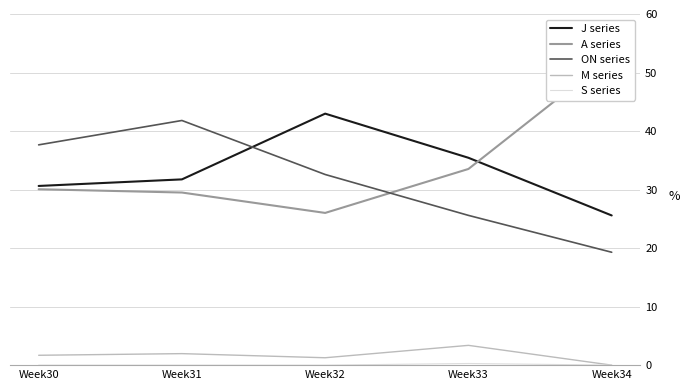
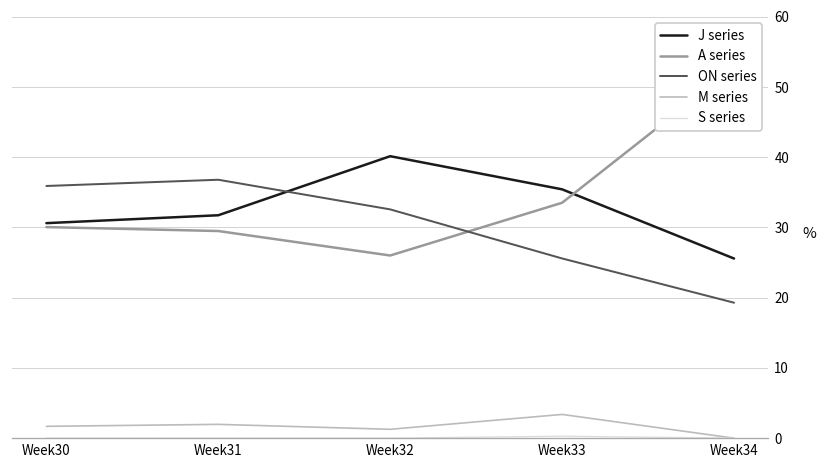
ON series, Week30: 38 -> 36
ON series, Week31: 42 -> 37
J series, Week32: 43 -> 40
